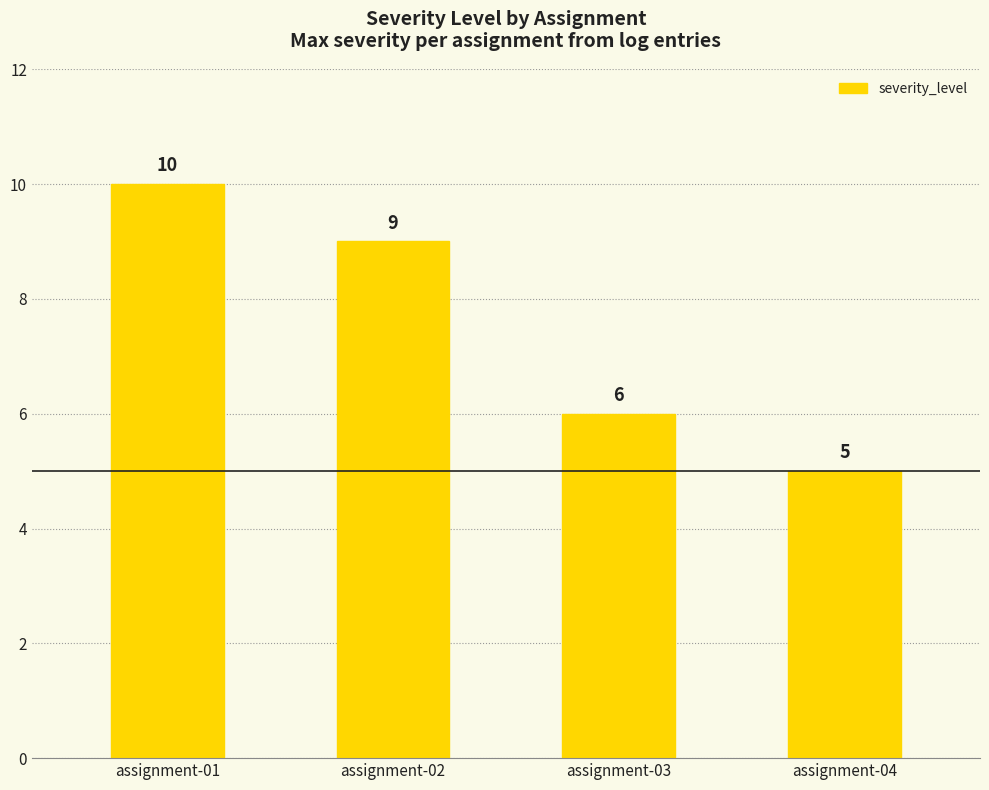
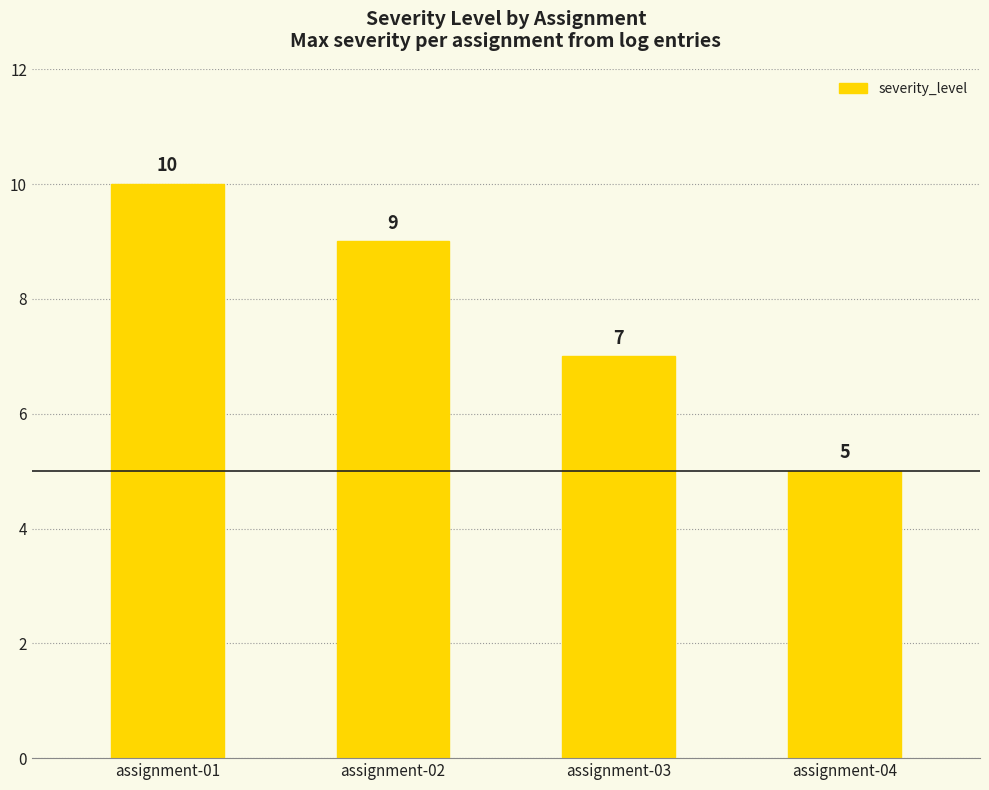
assignment-03: 6 -> 7
